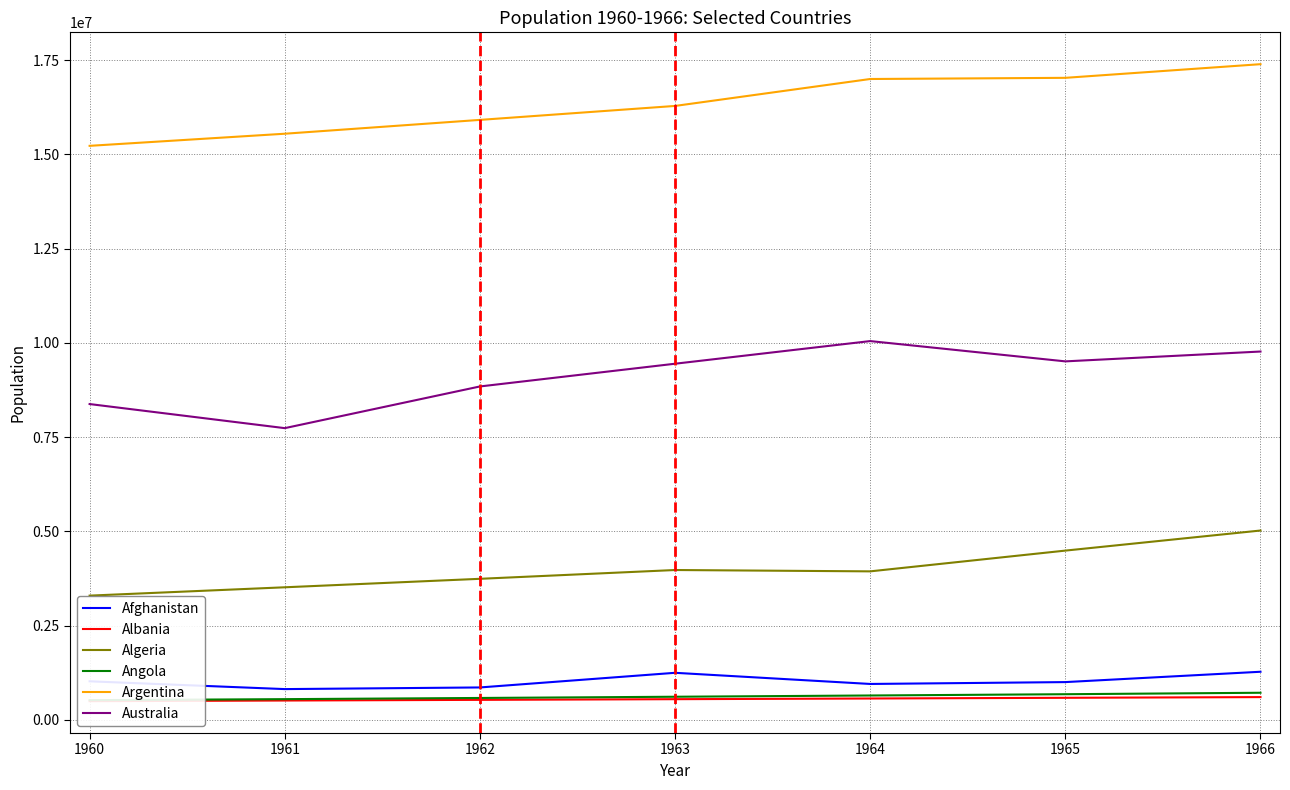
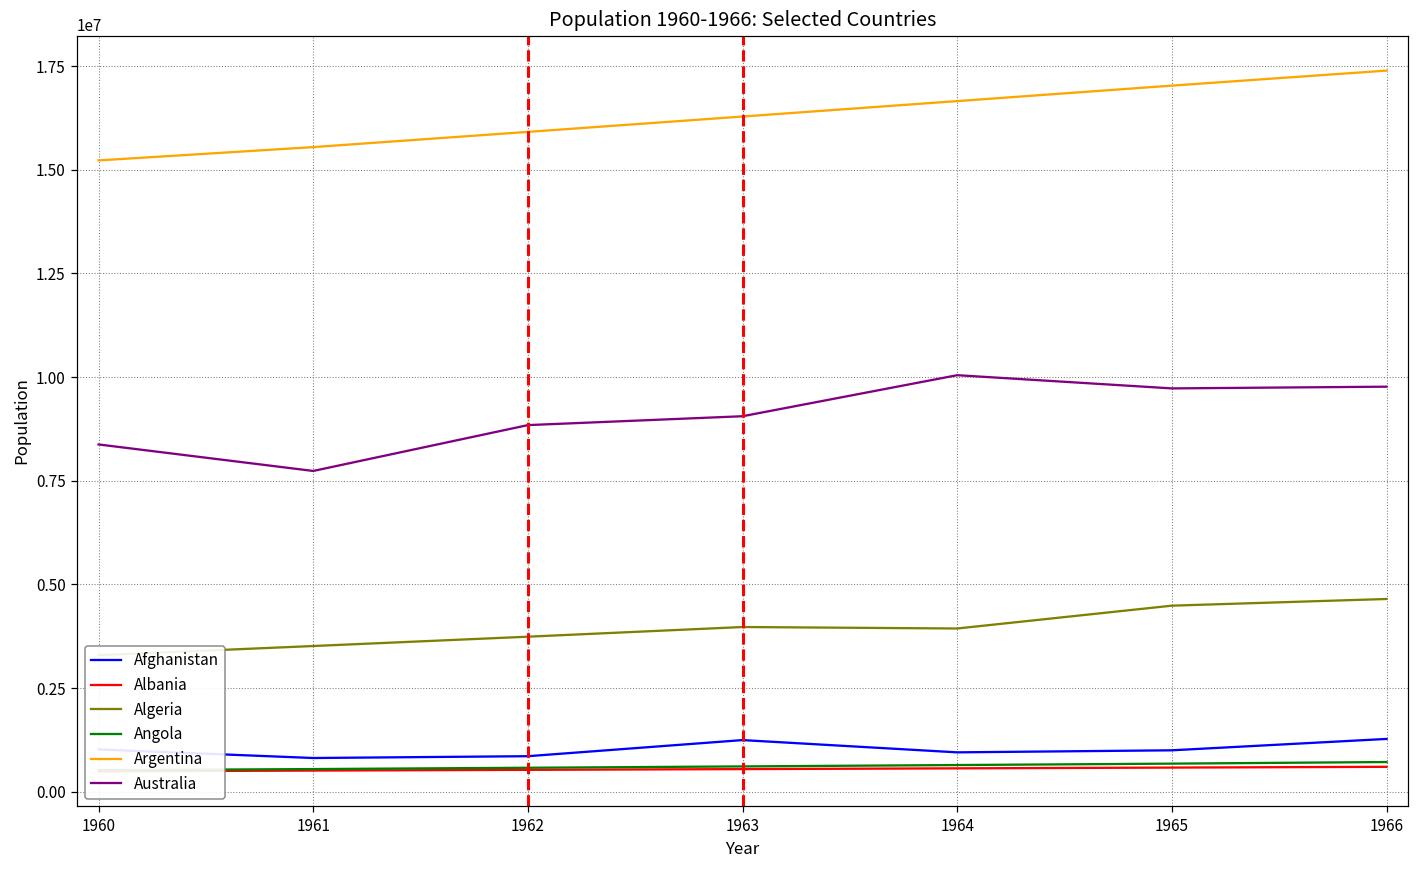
Australia, 1963: 9400000 -> 9100000
Argentina, 1964: 17000000 -> 16700000
Australia, 1965: 9500000 -> 9700000
Algeria, 1966: 5000000 -> 4600000
